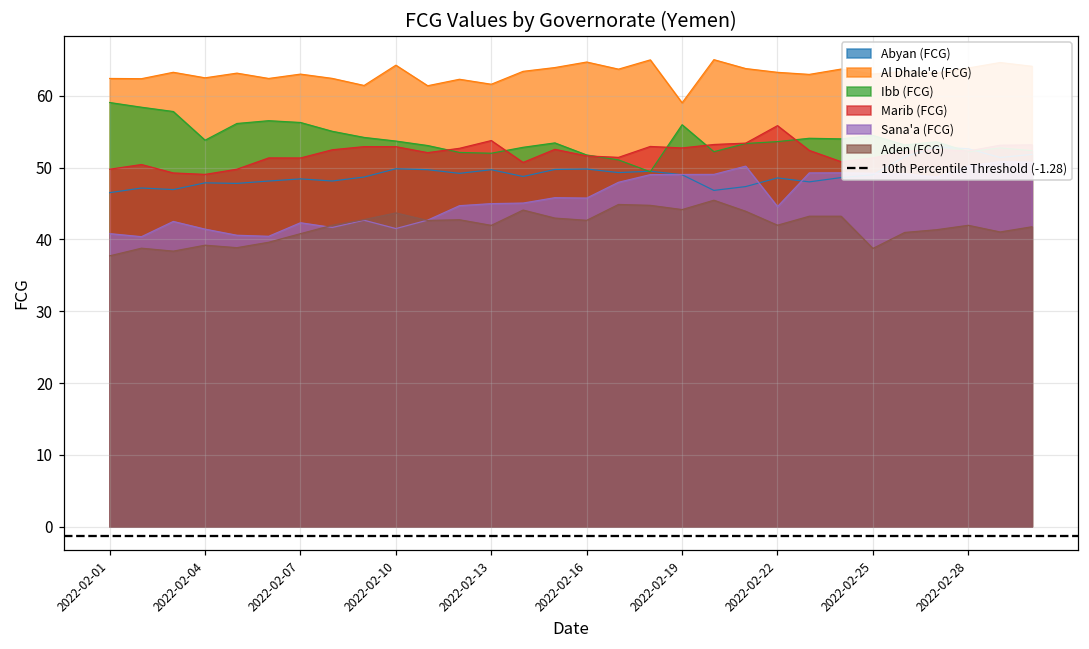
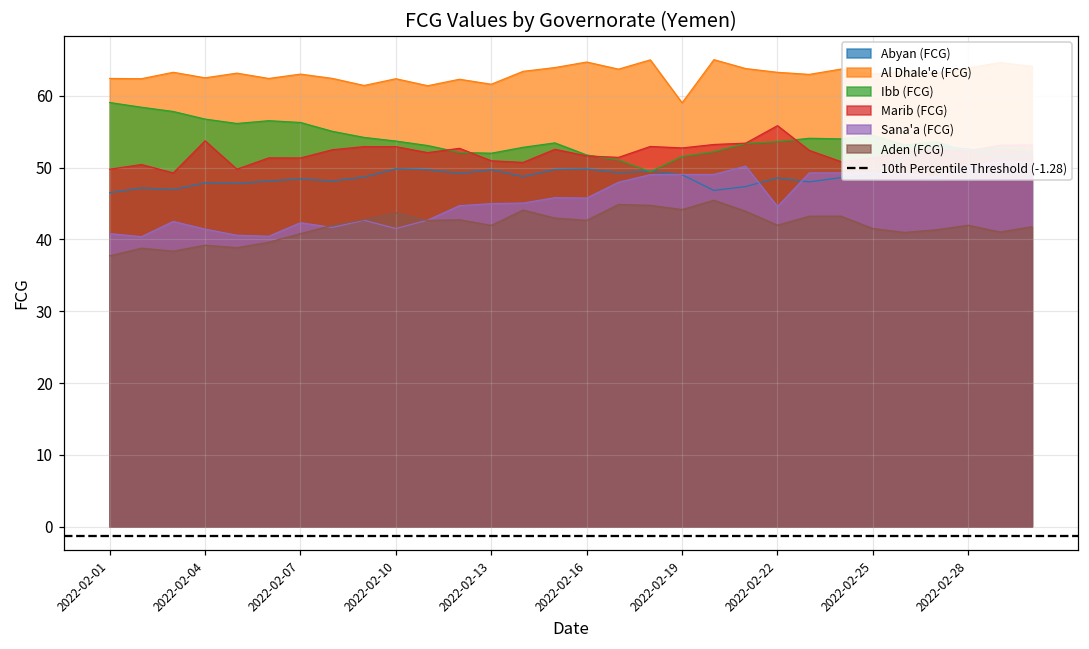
Ibb (FCG), 2022-02-04: 54 -> 57
Marib (FCG), 2022-02-04: 49 -> 54
Al Dhale'e (FCG), 2022-02-10: 64 -> 62
Marib (FCG), 2022-02-13: 54 -> 51
Ibb (FCG), 2022-02-19: 56 -> 52
Aden (FCG), 2022-02-25: 39 -> 42
